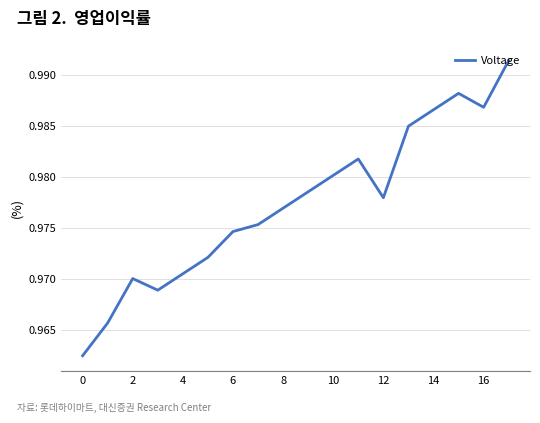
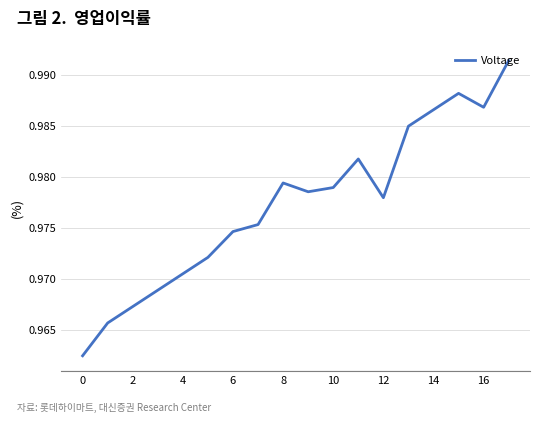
2: 0.9701 -> 0.9673
8: 0.9770 -> 0.9794
10: 0.9802 -> 0.9790
